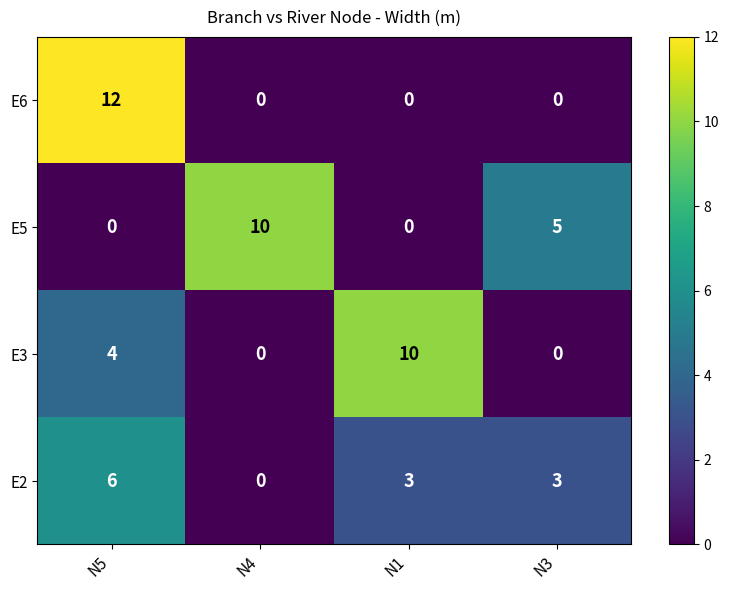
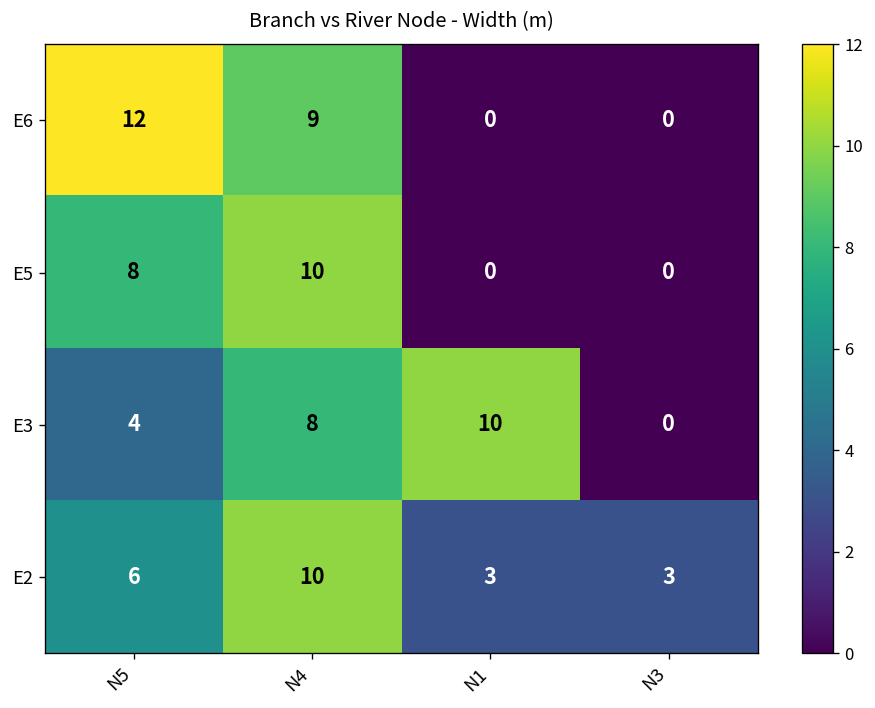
E6, N4: 0 -> 9
E5, N5: 0 -> 8
E5, N3: 5 -> 0
E3, N4: 0 -> 8
E2, N4: 0 -> 10
